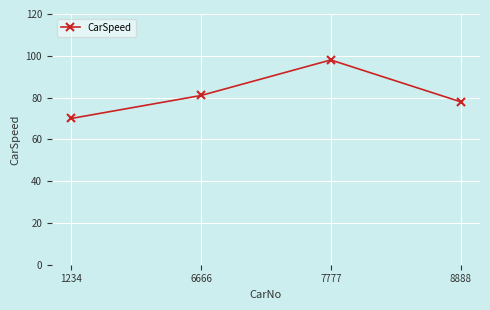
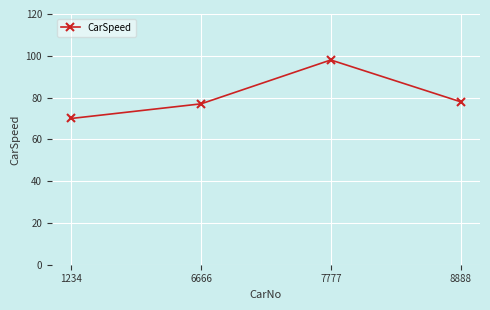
6666: 81 -> 77
